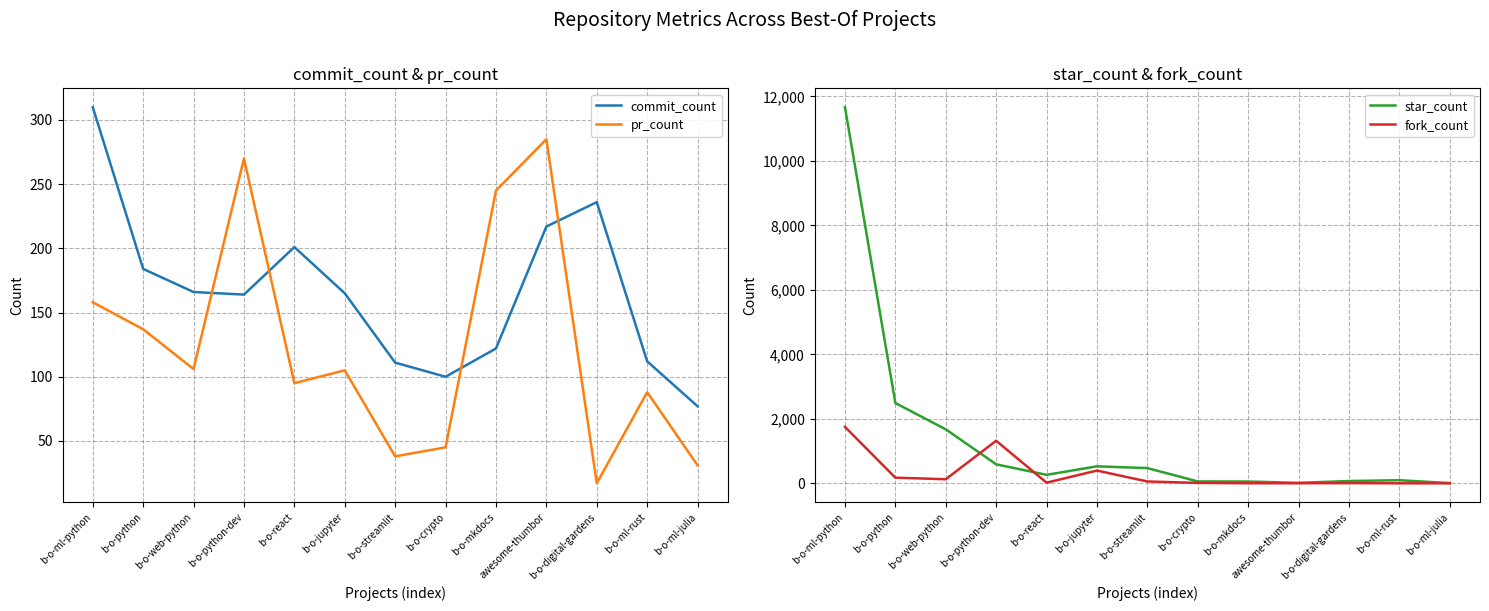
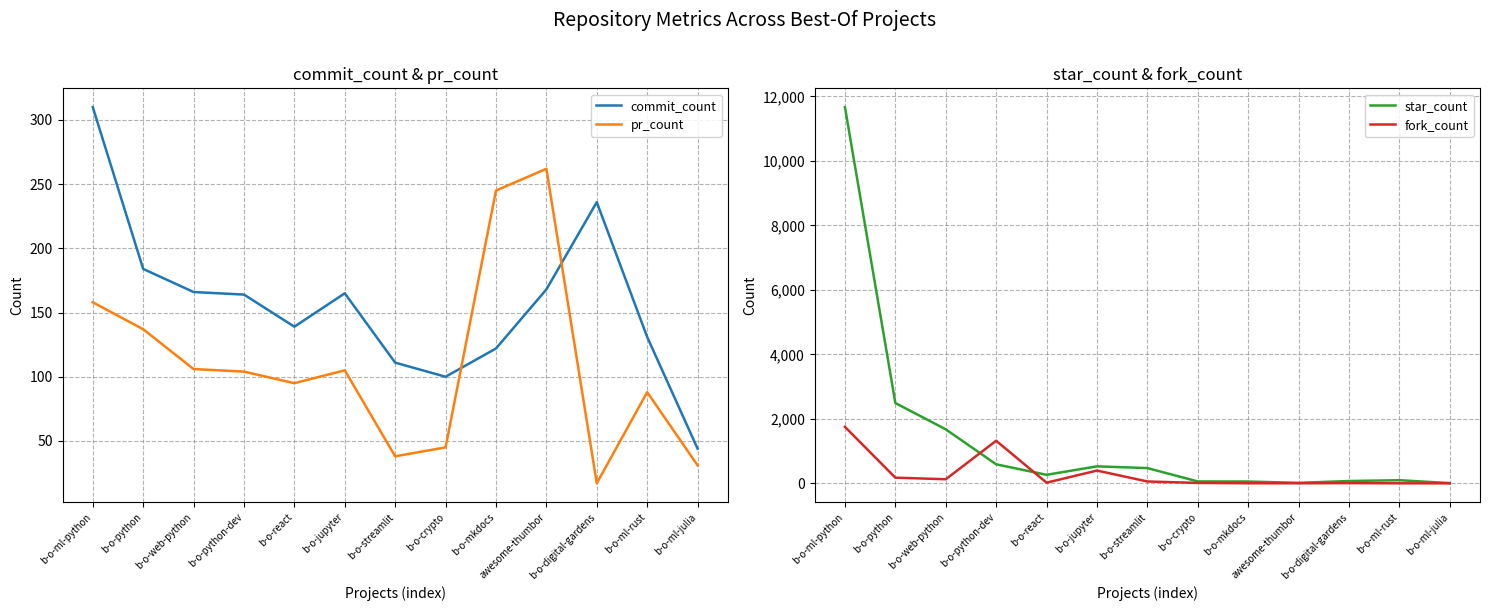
commit_count & pr_count, pr_count, b-o-python-dev: 270 -> 104
commit_count & pr_count, commit_count, b-o-react: 201 -> 139
commit_count & pr_count, commit_count, awesome-thumbor: 217 -> 168
commit_count & pr_count, pr_count, awesome-thumbor: 285 -> 262
commit_count & pr_count, commit_count, b-o-ml-rust: 112 -> 131
commit_count & pr_count, commit_count, b-o-ml-julia: 77 -> 44
